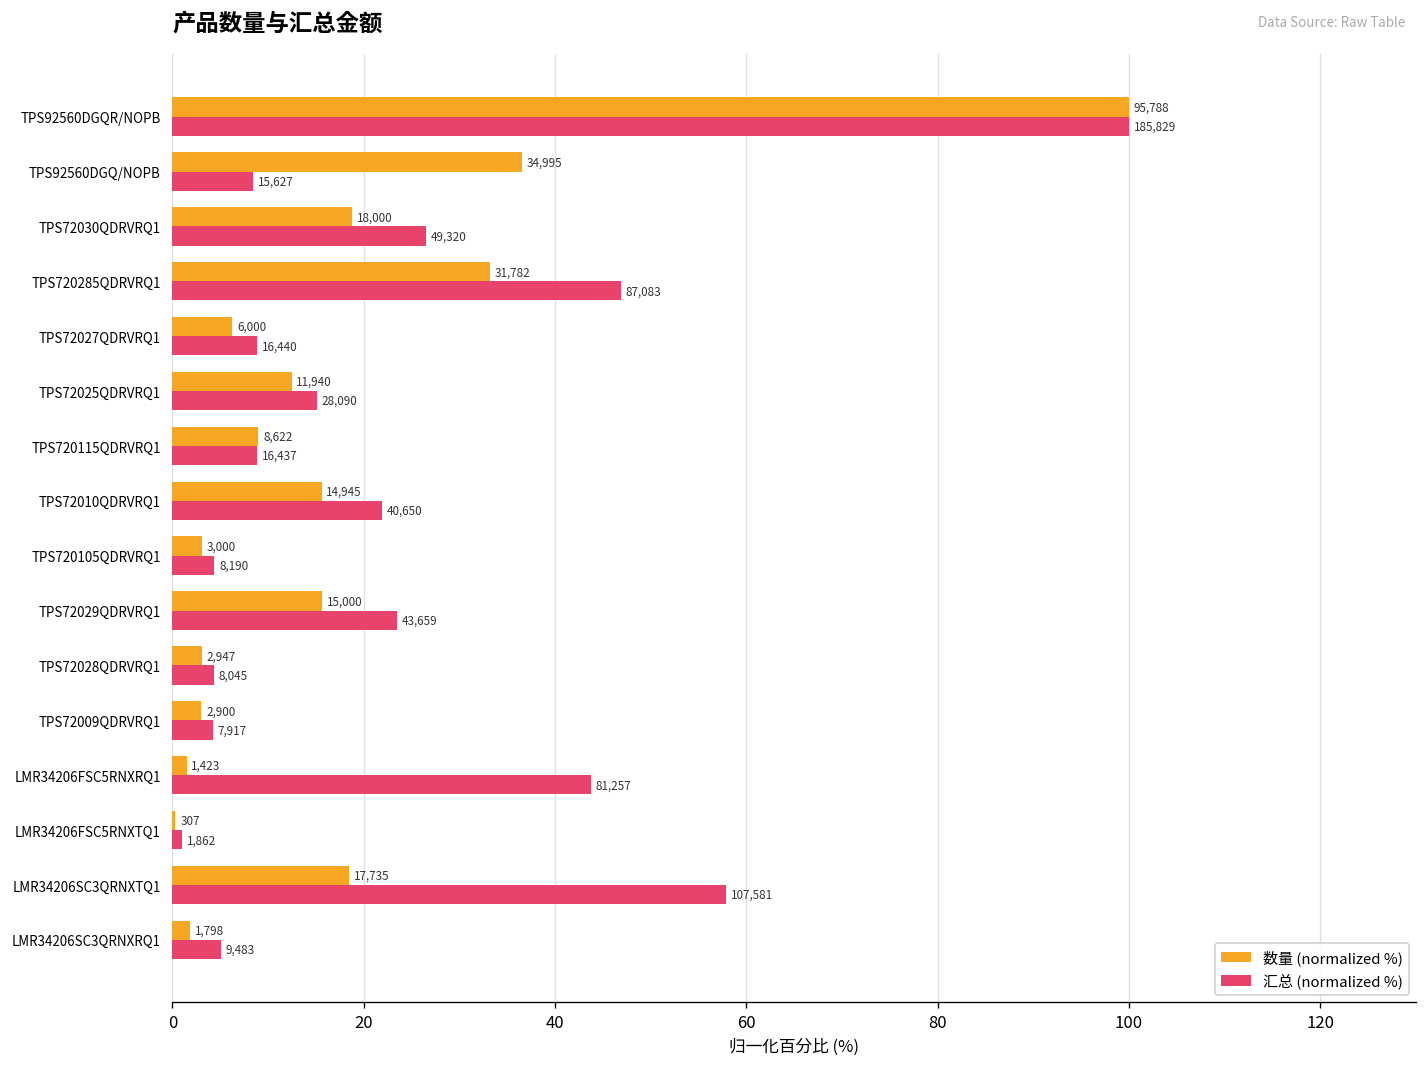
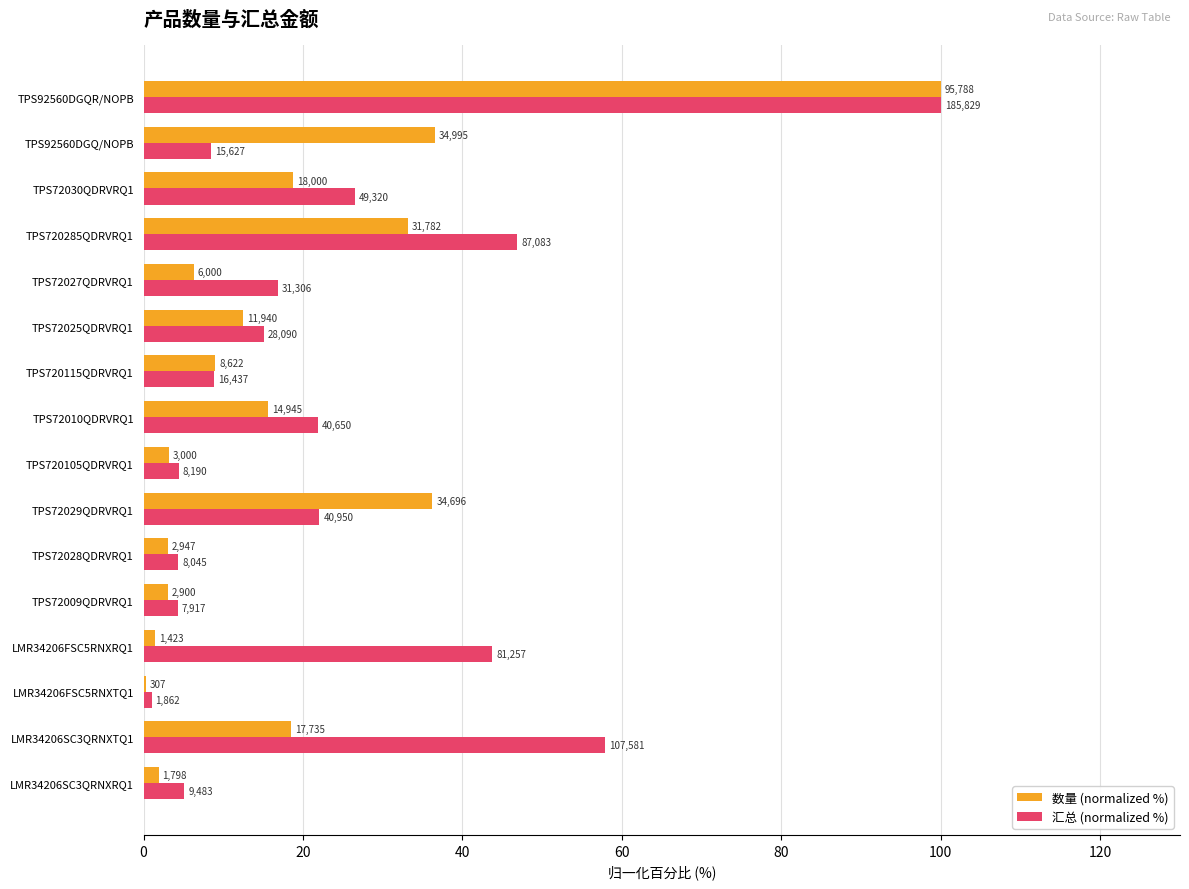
汇总 (normalized %), TPS72027QDRVRQ1: 16,440 -> 31,306
数量 (normalized %), TPS72029QDRVRQ1: 15,000 -> 34,696
汇总 (normalized %), TPS72029QDRVRQ1: 43,659 -> 40,950
